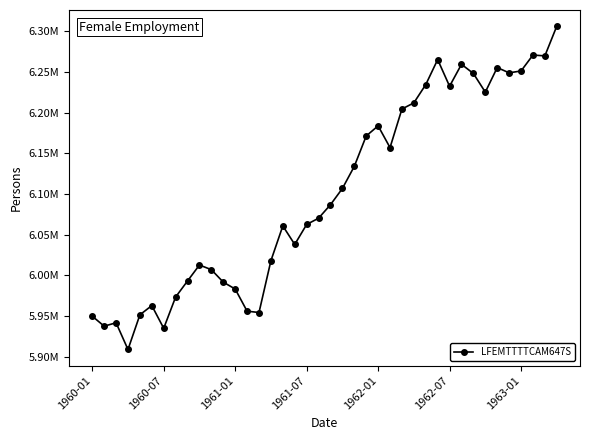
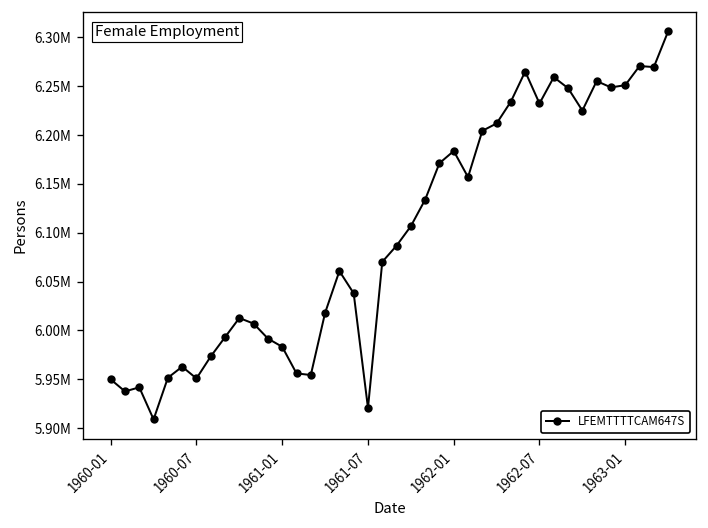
1960-07: 5930000 -> 5950000
1961-07: 6060000 -> 5920000
